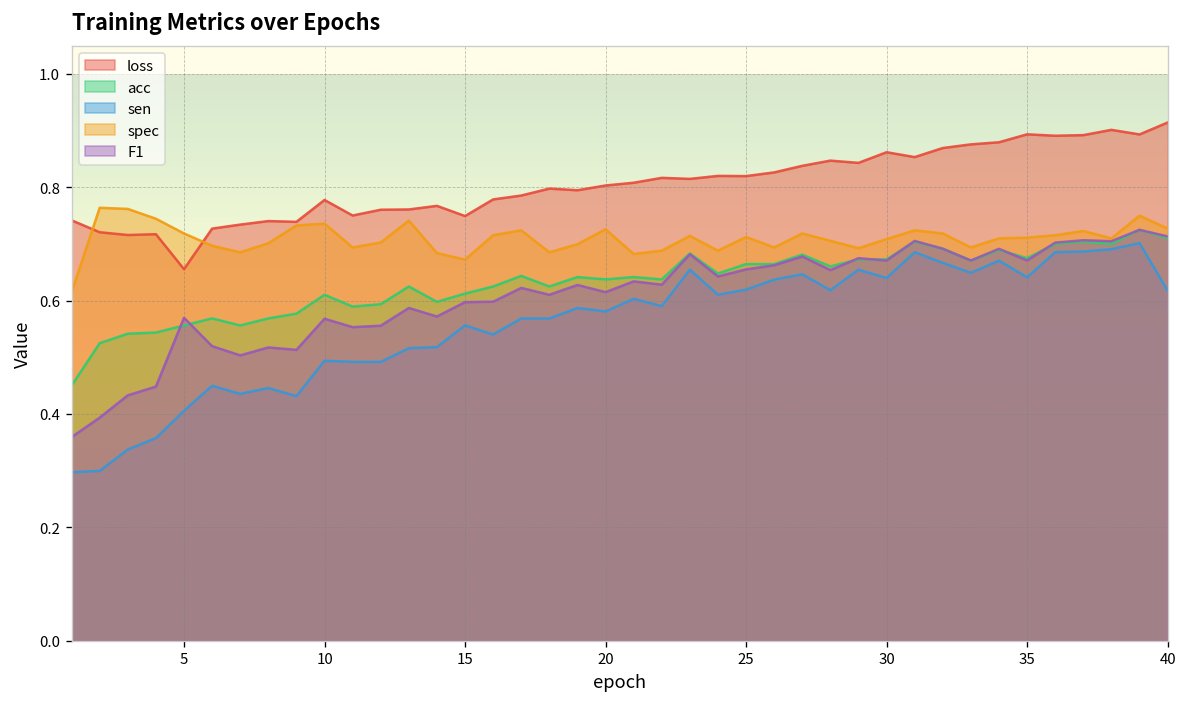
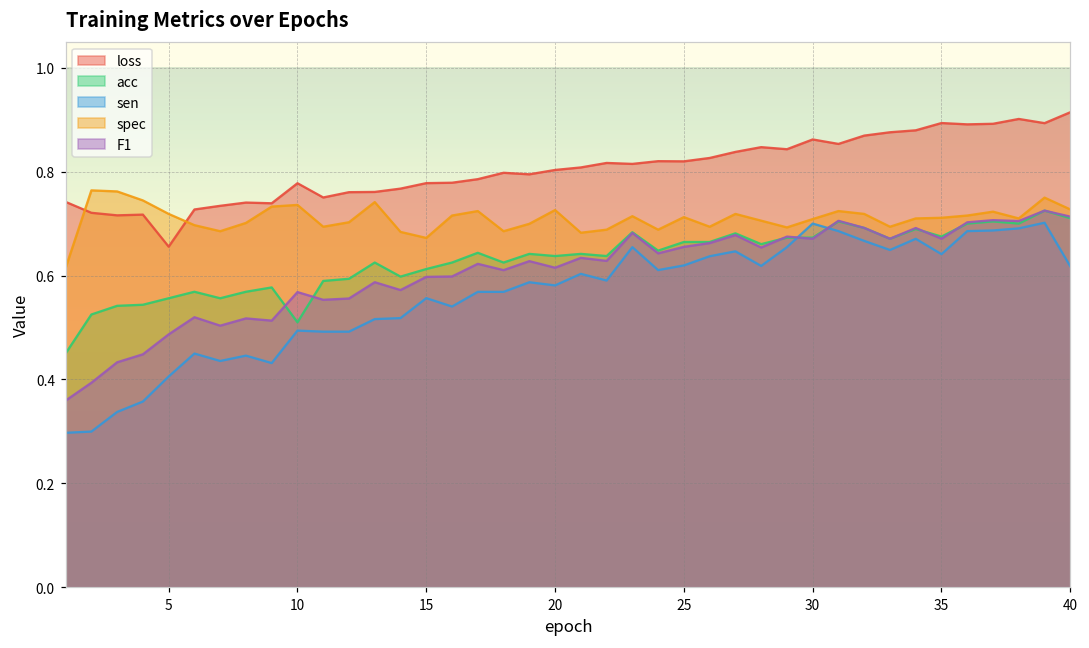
F1, 5: 0.57 -> 0.49
acc, 10: 0.61 -> 0.51
loss, 15: 0.75 -> 0.78
sen, 30: 0.64 -> 0.70
